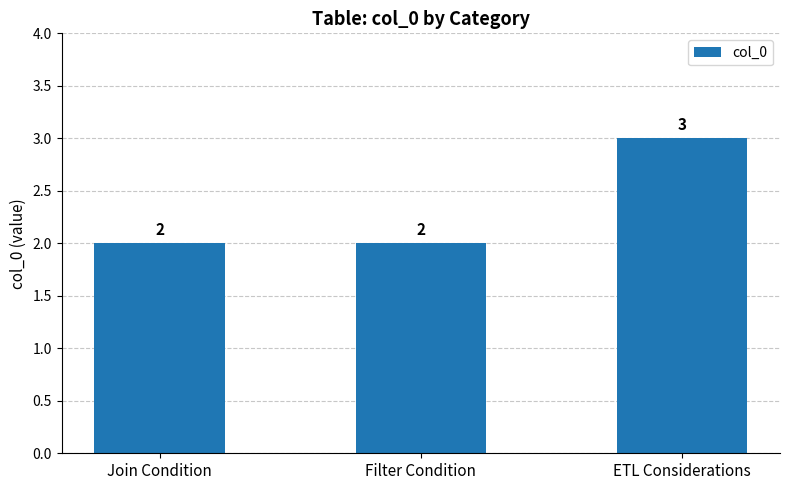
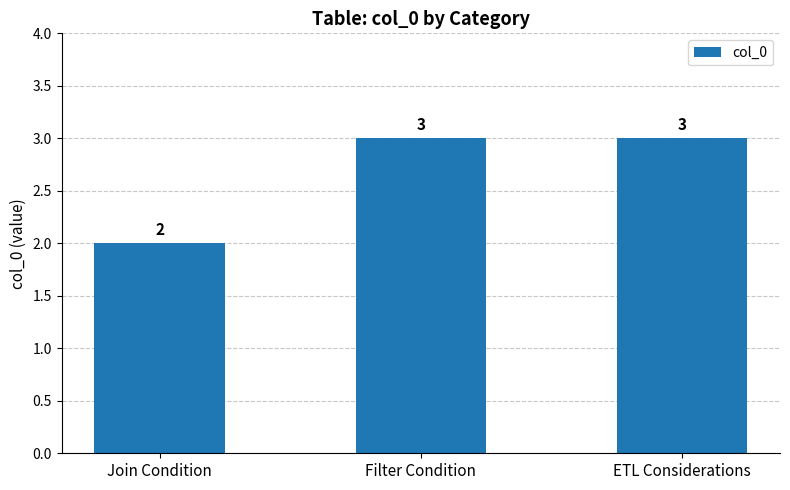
Filter Condition: 2 -> 3
